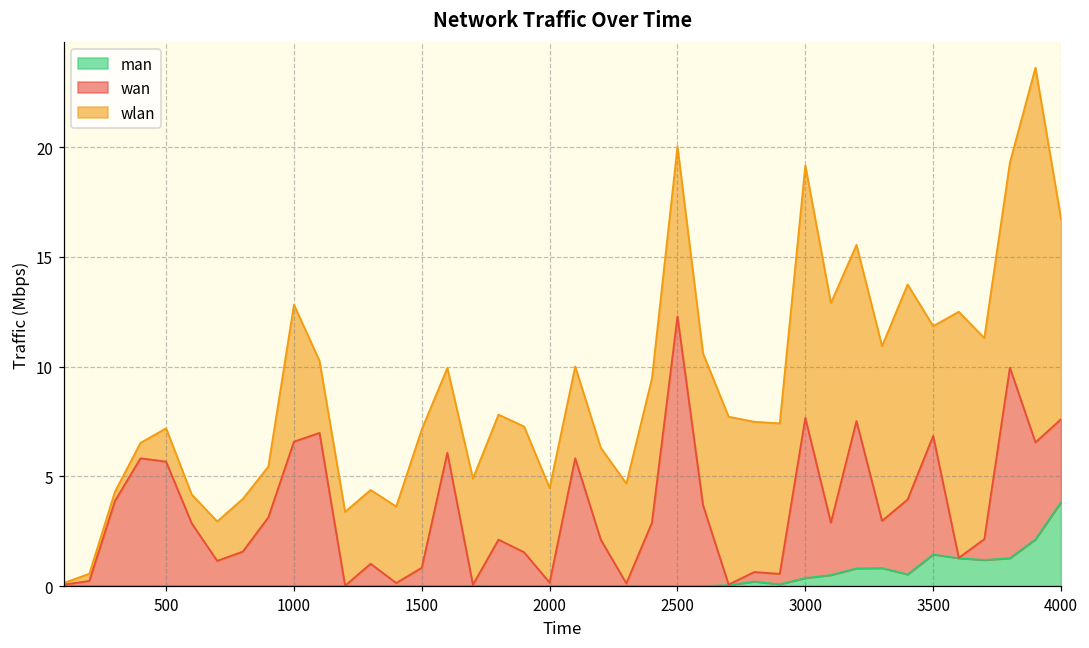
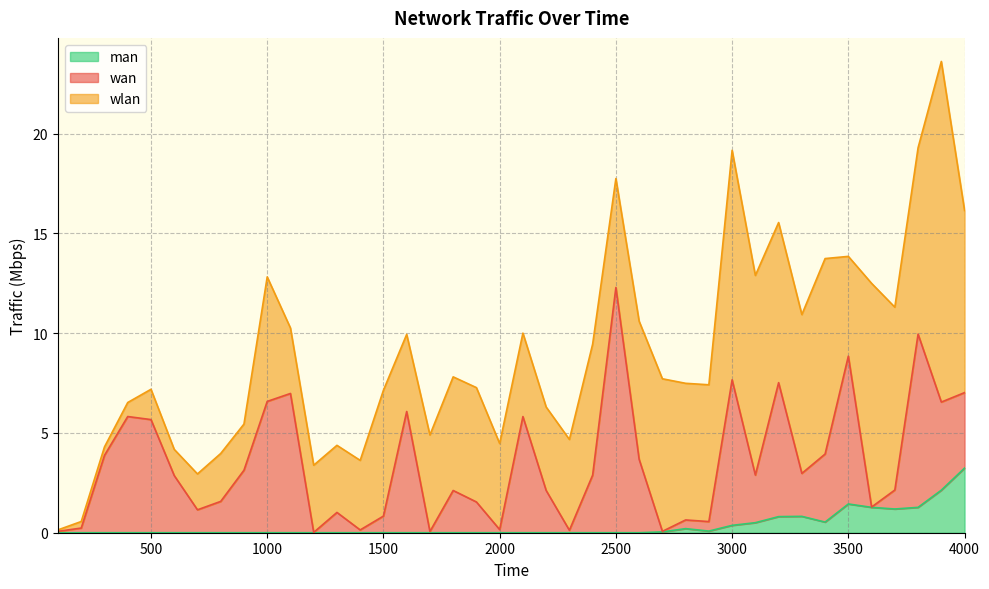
wlan, 2500: 7.7 -> 5.5
wan, 3500: 5.4 -> 7.4
man, 4000: 3.8 -> 3.2
